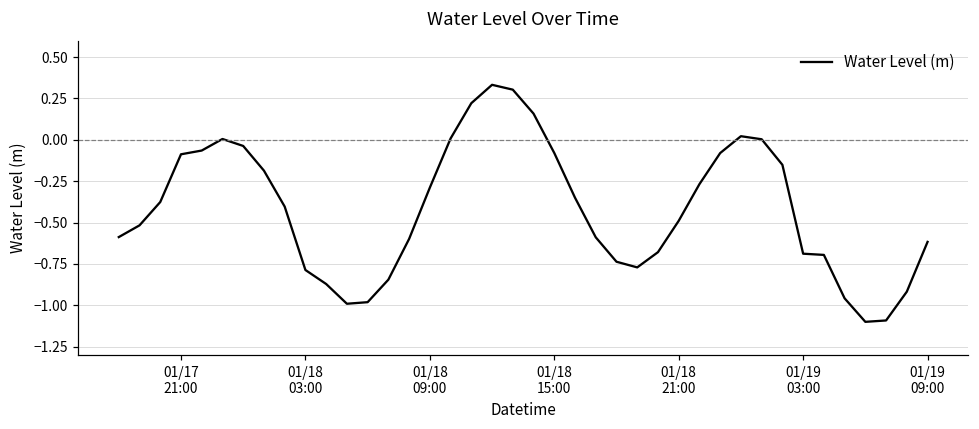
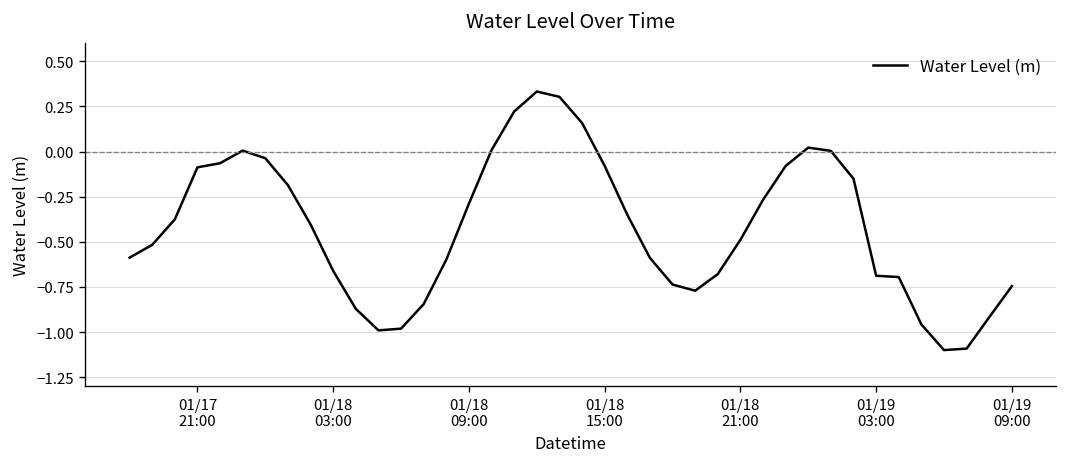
01/18 03:00: -0.79 -> -0.66
01/19 09:00: -0.62 -> -0.75
